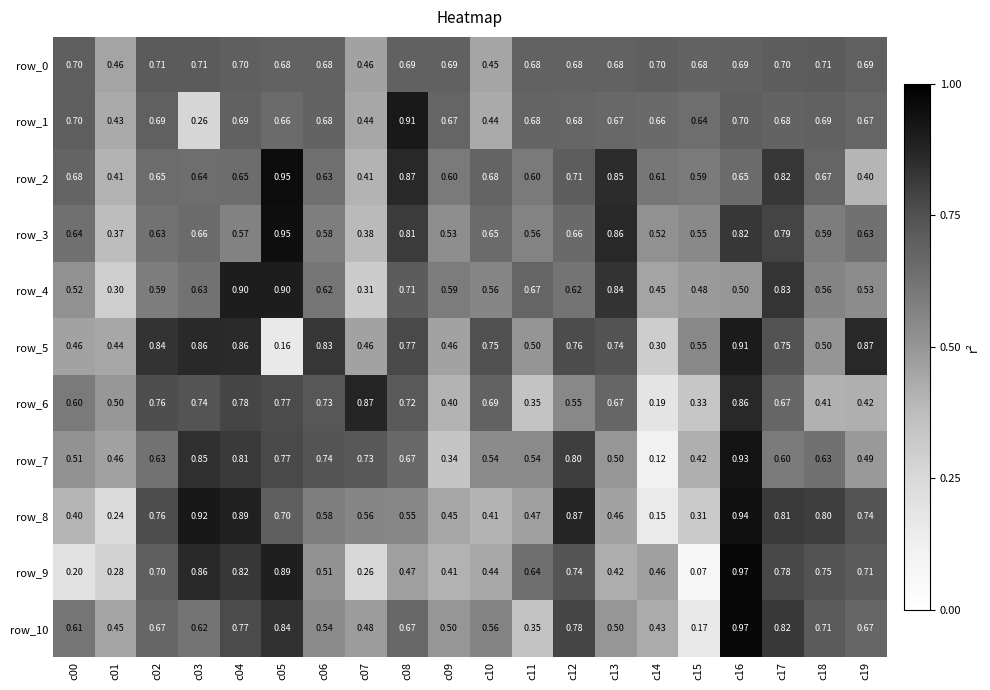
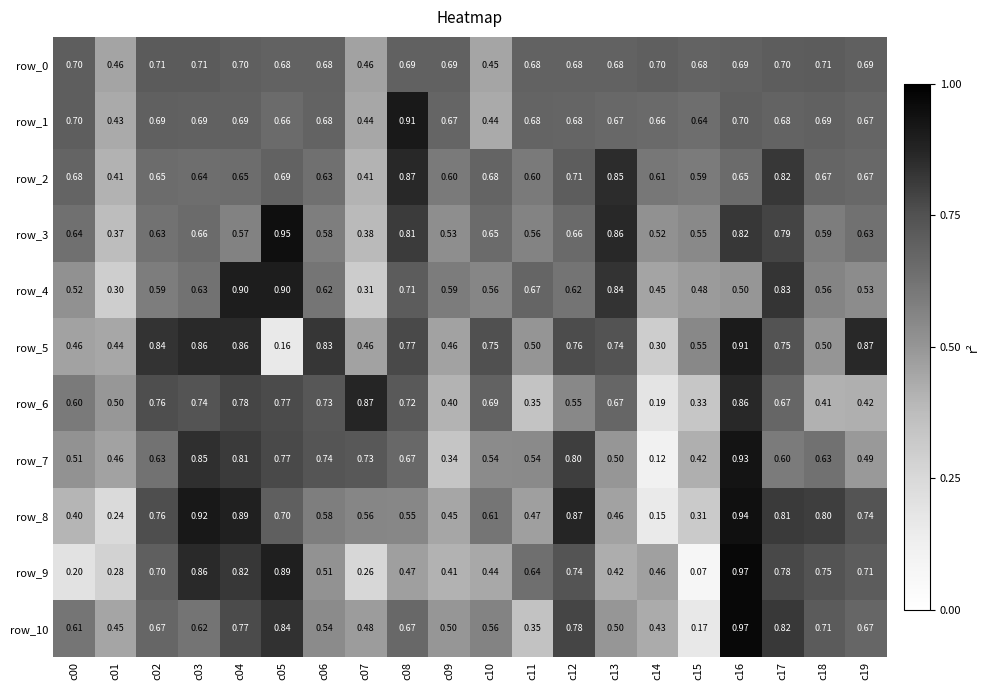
row_1, c03: 0.26 -> 0.69
row_2, c05: 0.95 -> 0.69
row_2, c19: 0.40 -> 0.67
row_8, c10: 0.41 -> 0.61
